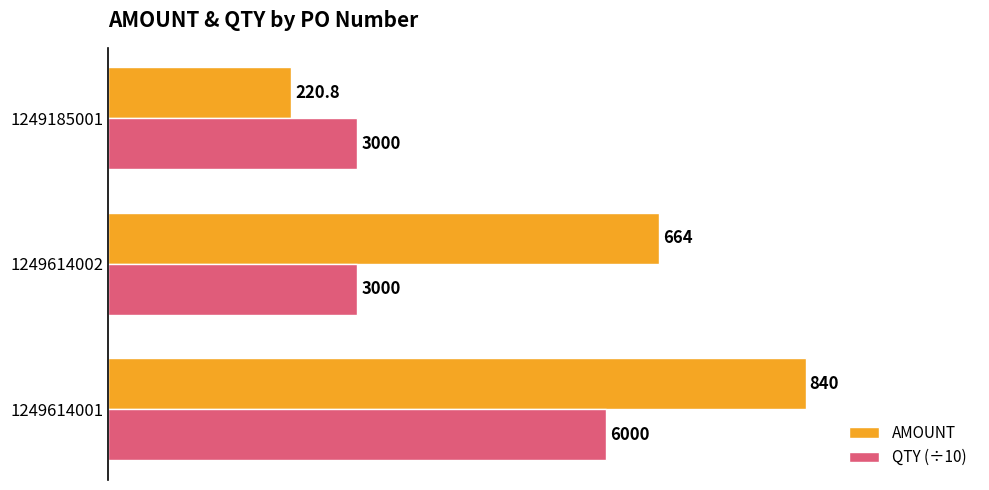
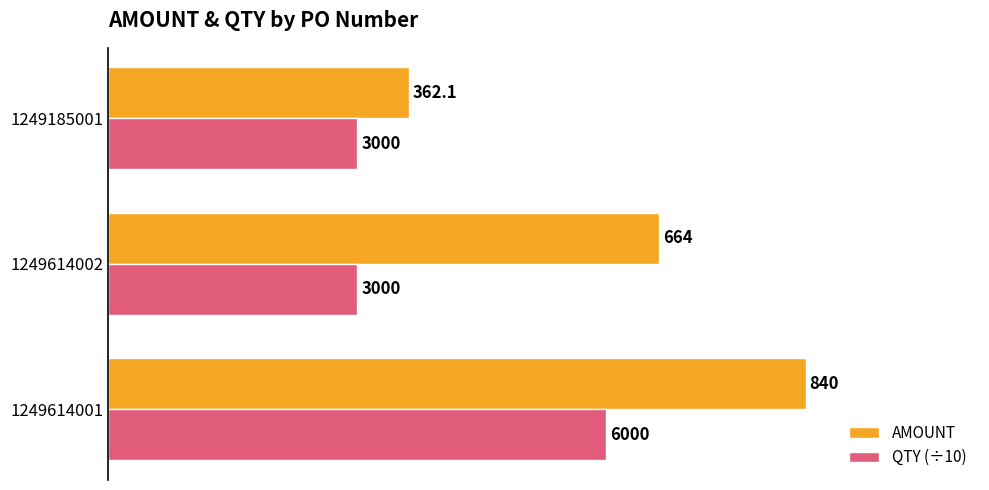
AMOUNT, 1249185001: 220.8 -> 362.1
